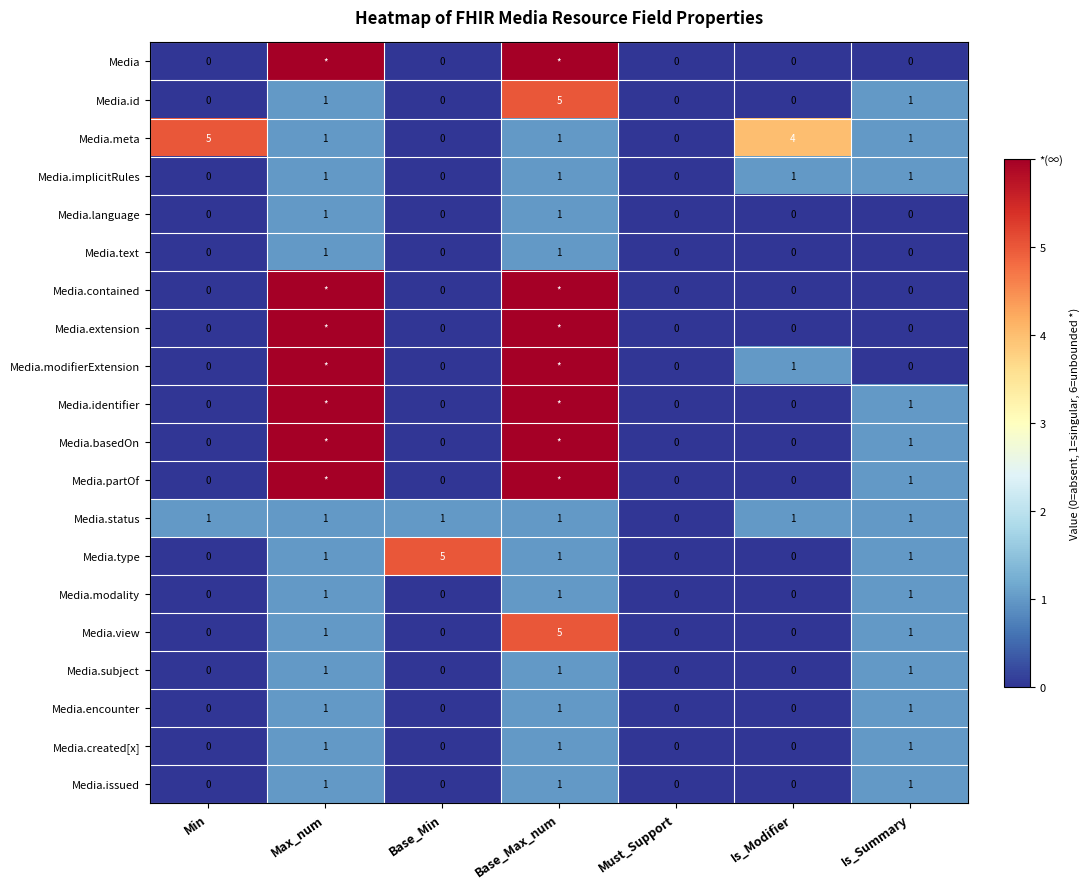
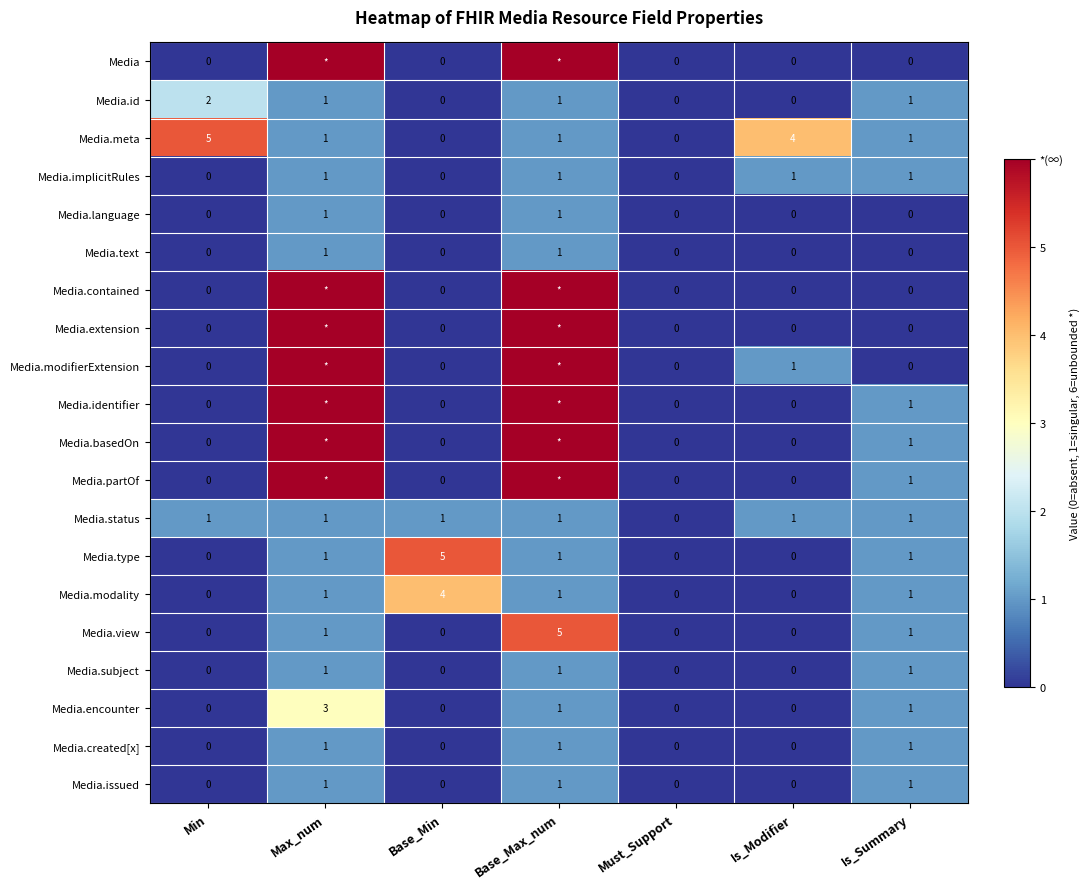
Media.id, Min: 0 -> 2
Media.id, Base_Max_num: 5 -> 1
Media.modality, Base_Min: 0 -> 4
Media.encounter, Max_num: 1 -> 3
